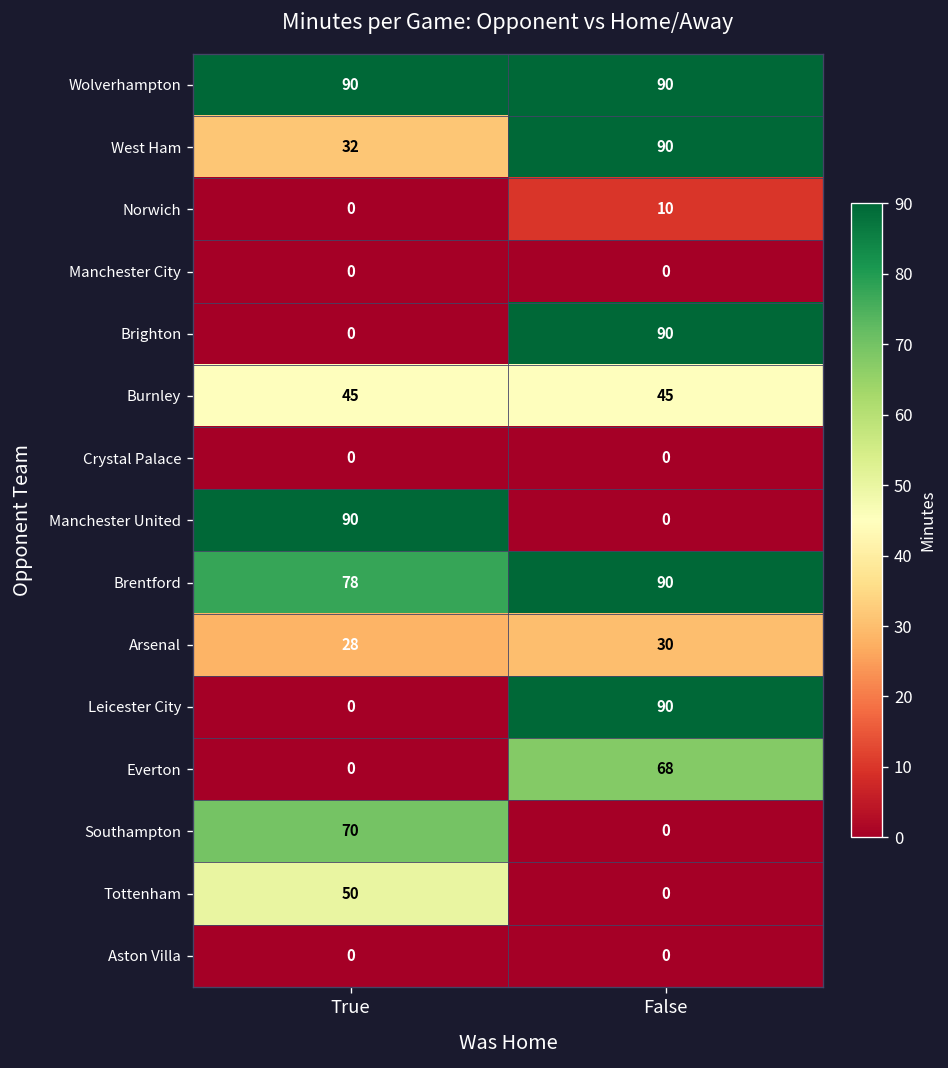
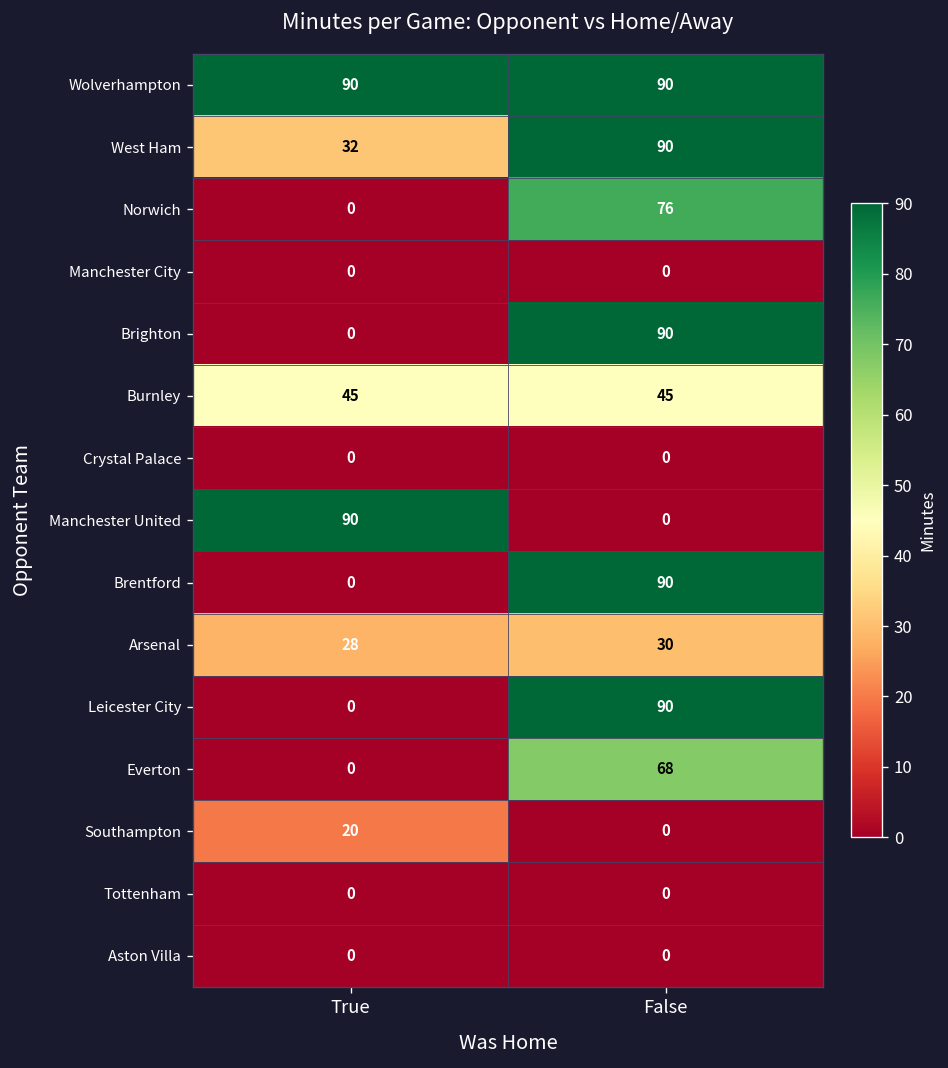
Norwich, False: 10 -> 76
Brentford, True: 78 -> 0
Southampton, True: 70 -> 20
Tottenham, True: 50 -> 0
